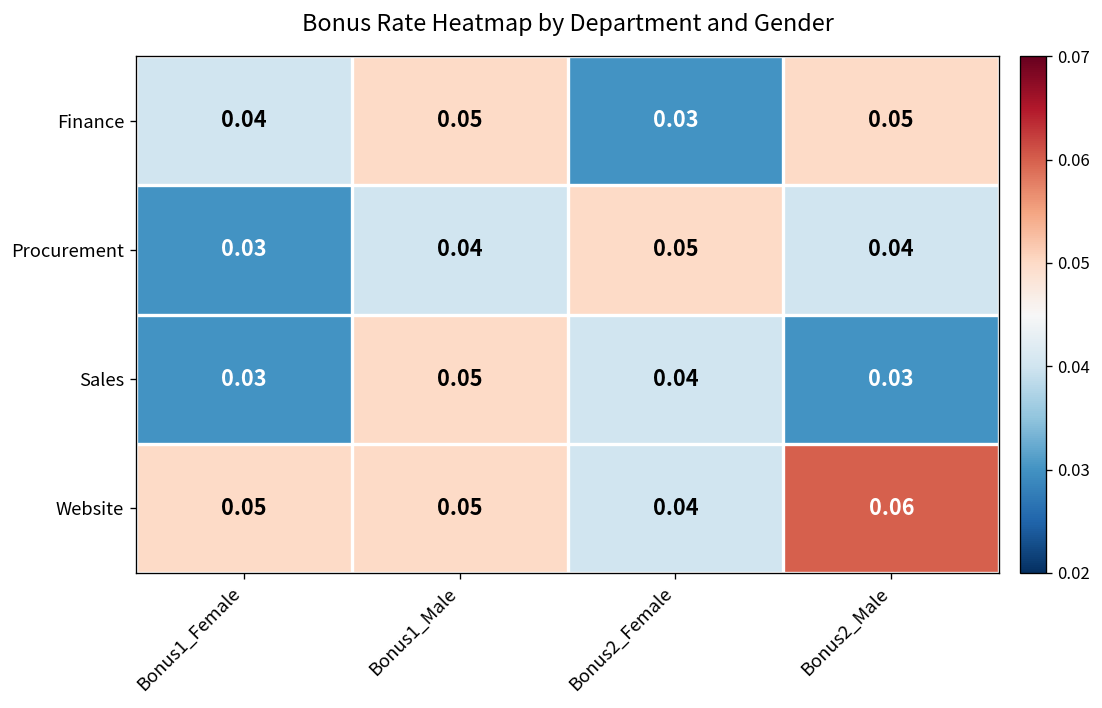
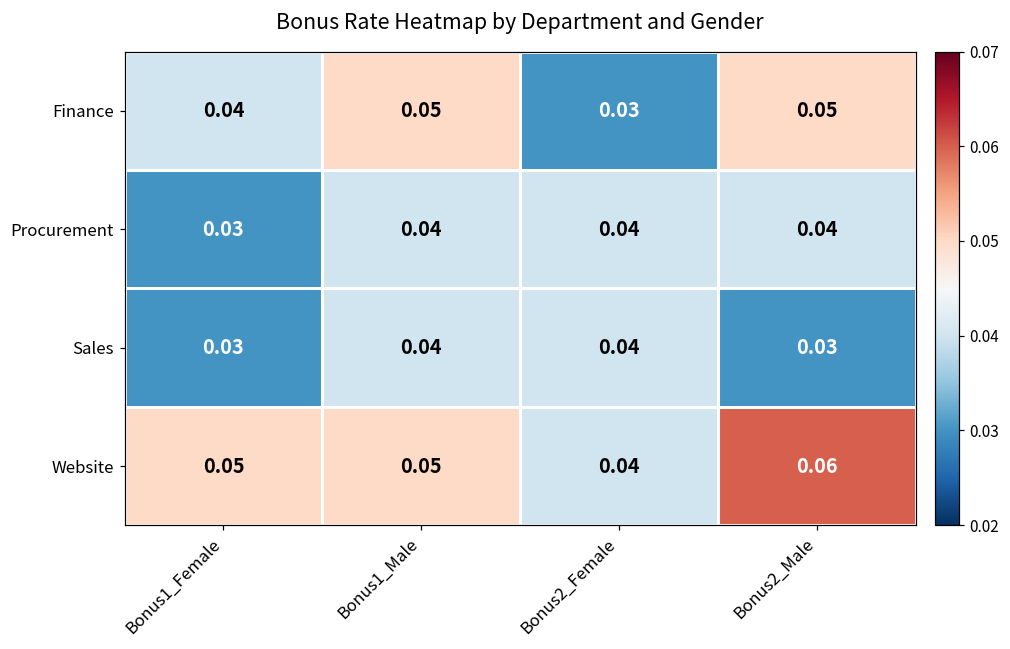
Procurement, Bonus2_Female: 0.05 -> 0.04
Sales, Bonus1_Male: 0.05 -> 0.04
